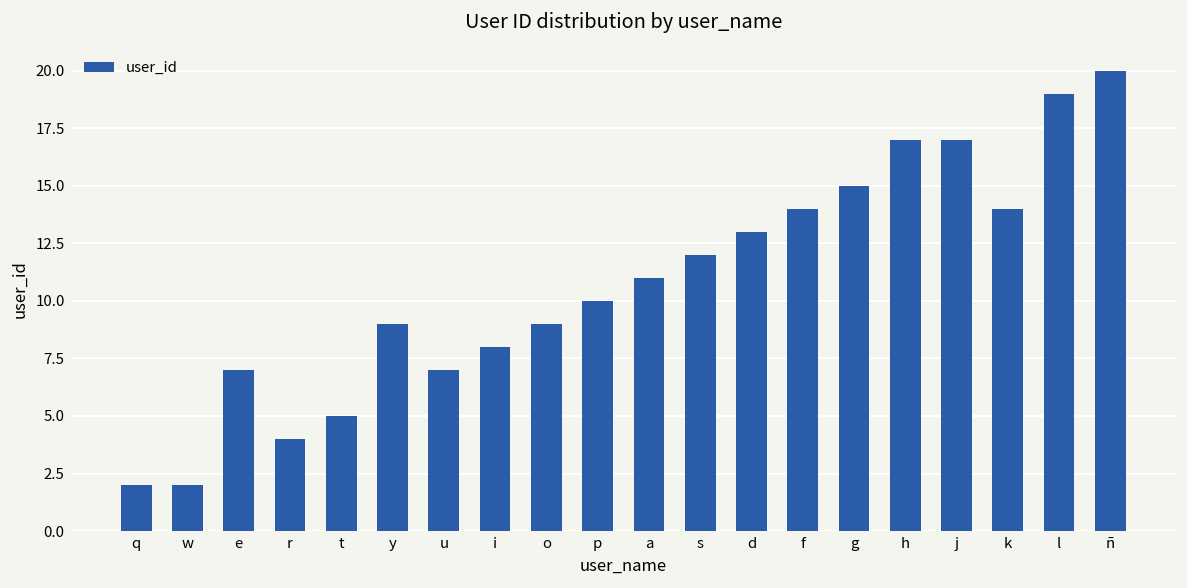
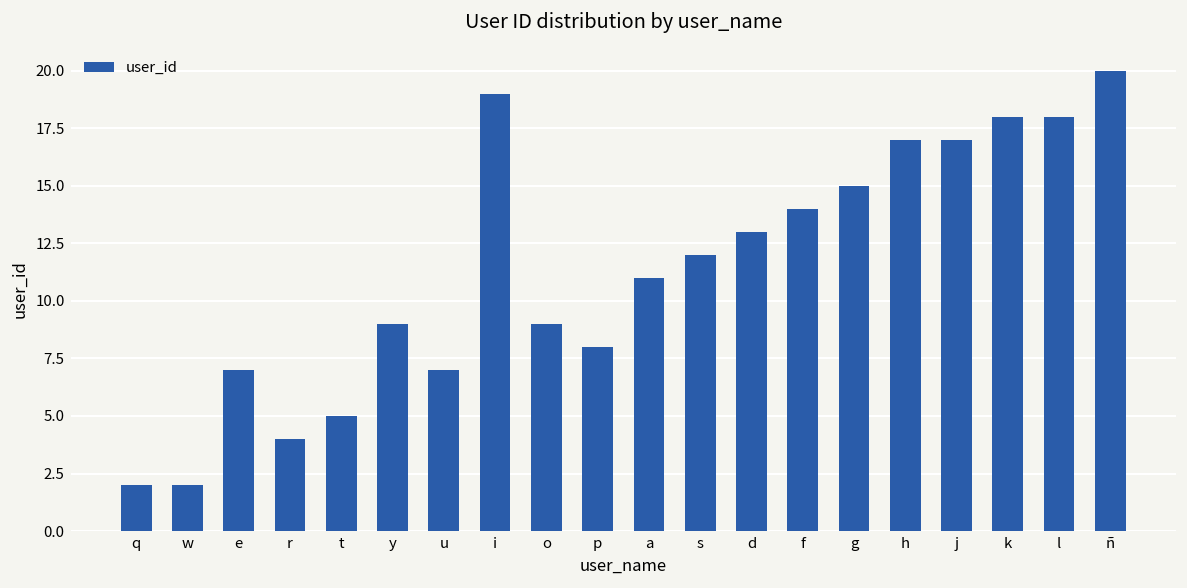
i: 8 -> 19
p: 10 -> 8
k: 14 -> 18
l: 19 -> 18
